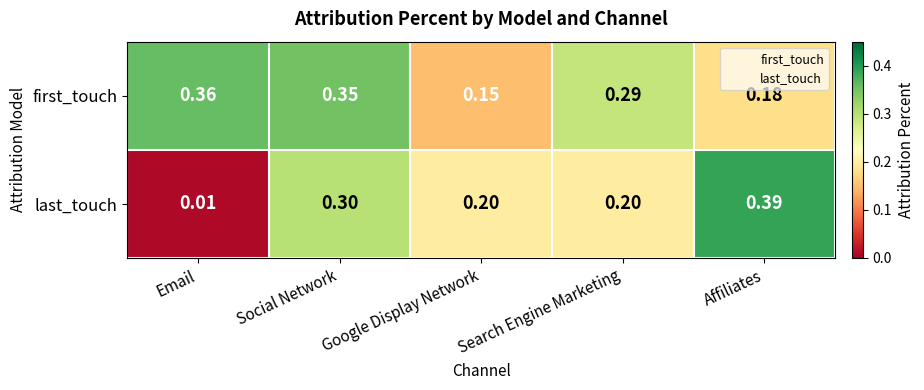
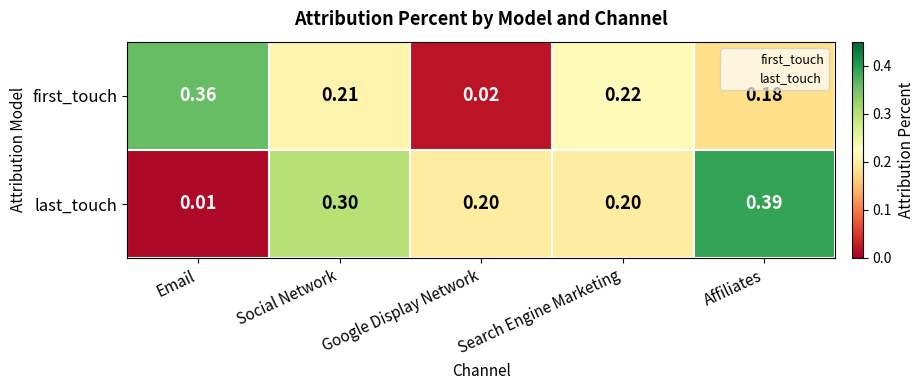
first_touch, Social Network: 0.35 -> 0.21
first_touch, Google Display Network: 0.15 -> 0.02
first_touch, Search Engine Marketing: 0.29 -> 0.22
